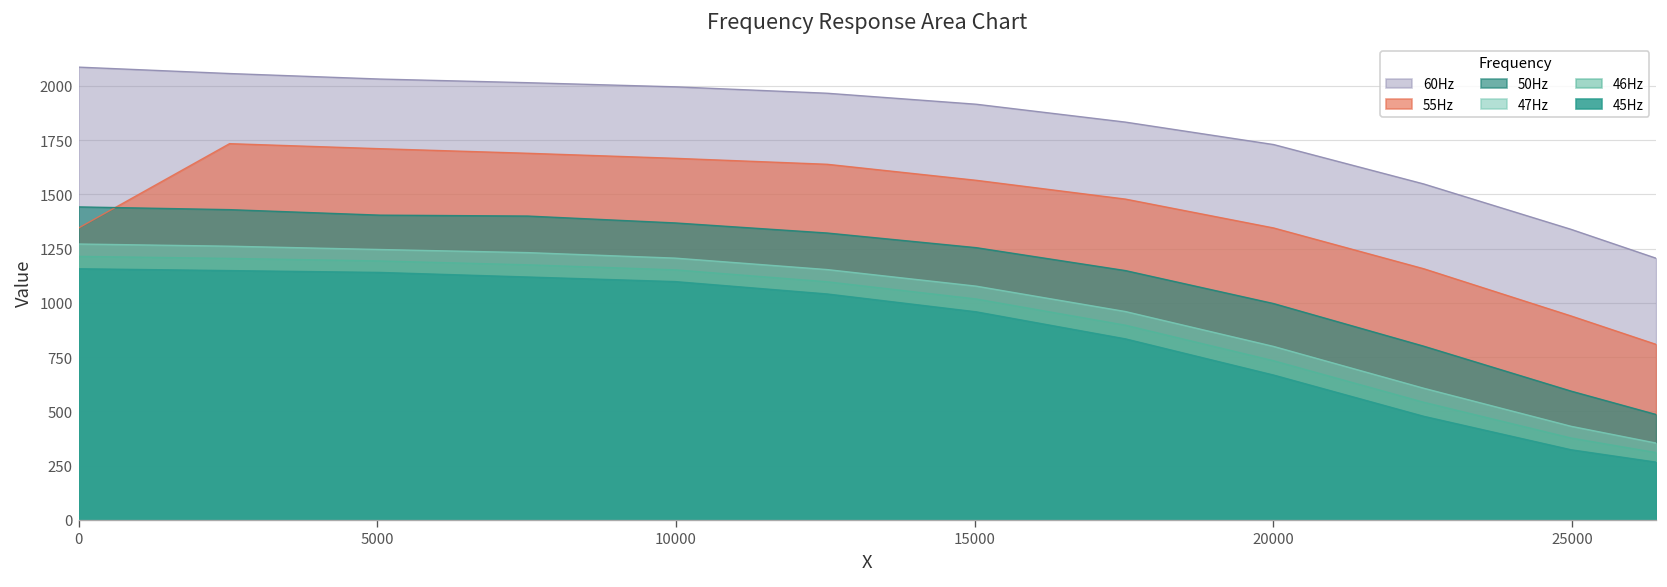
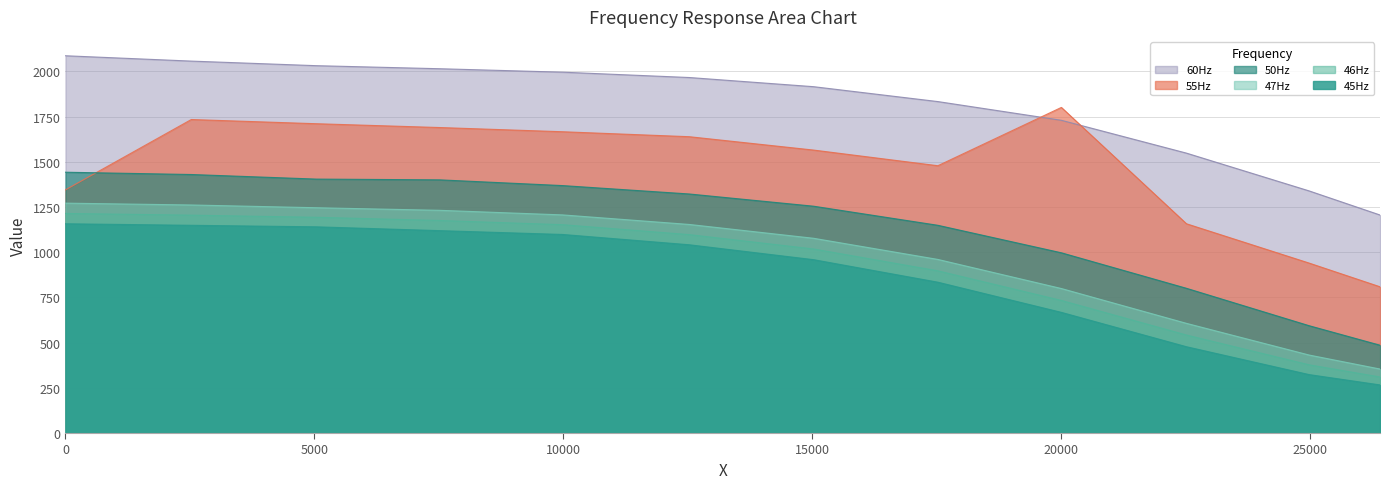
55Hz, 20000: 1340 -> 1800
